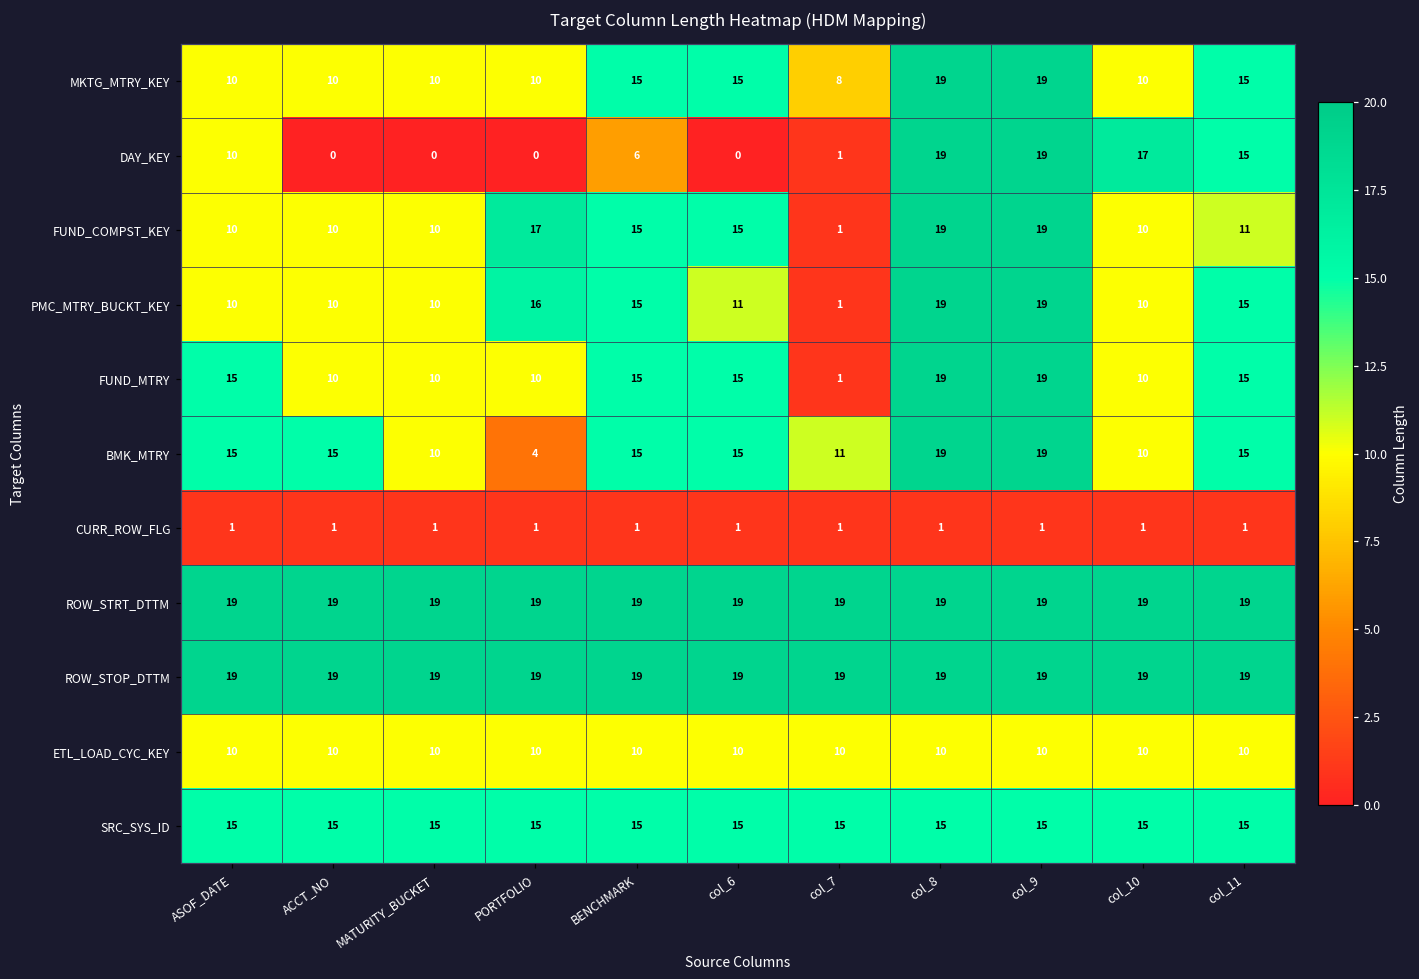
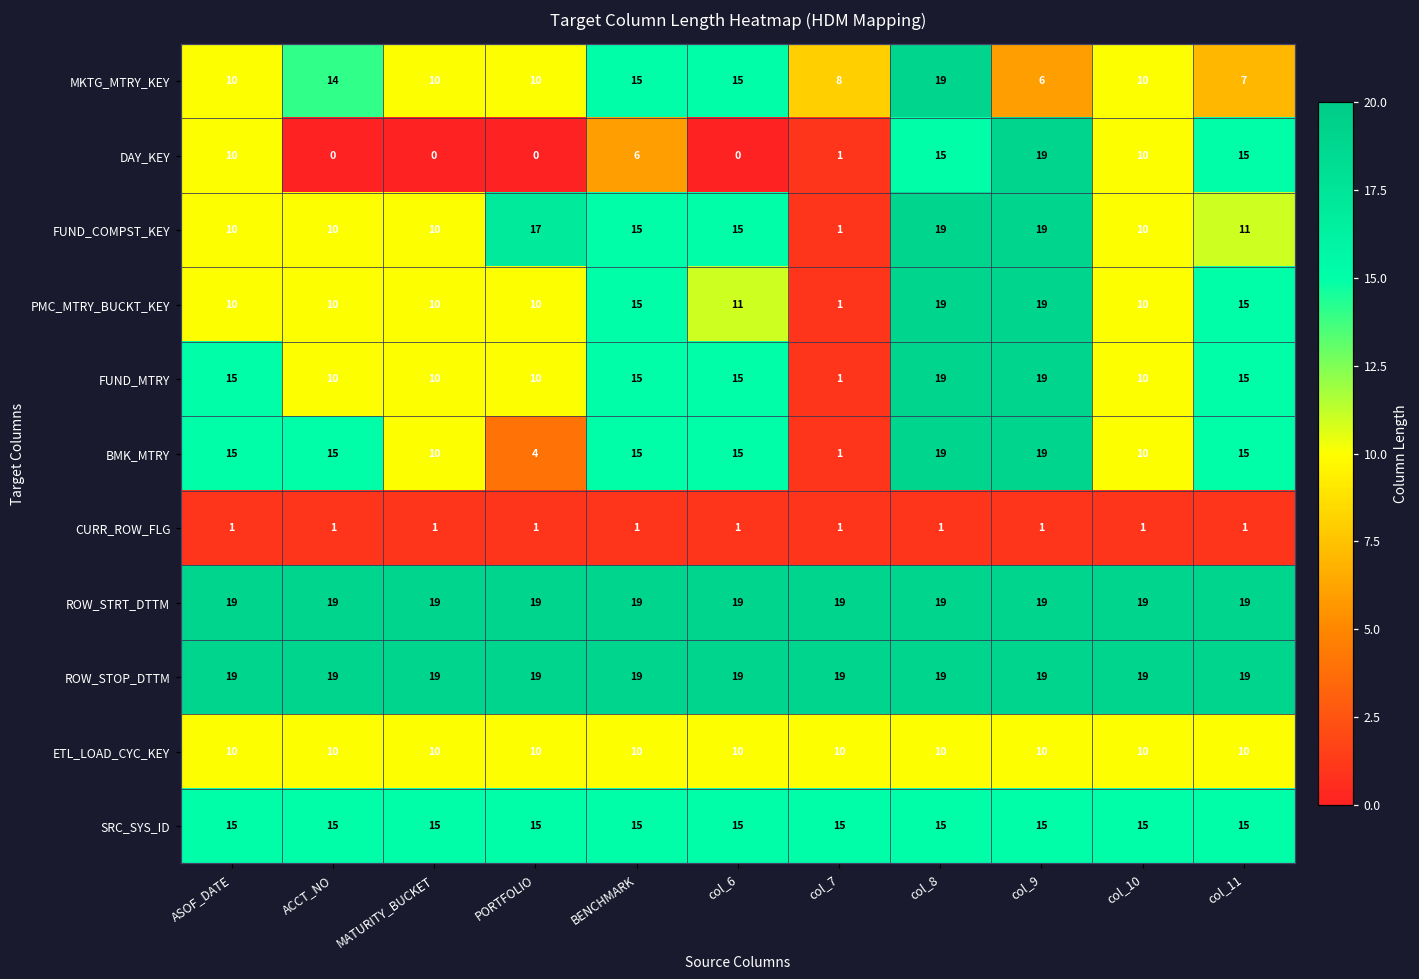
MKTG_MTRY_KEY, ACCT_NO: 10 -> 14
MKTG_MTRY_KEY, col_9: 19 -> 6
MKTG_MTRY_KEY, col_11: 15 -> 7
DAY_KEY, col_8: 19 -> 15
DAY_KEY, col_10: 17 -> 10
PMC_MTRY_BUCKT_KEY, PORTFOLIO: 16 -> 10
BMK_MTRY, col_7: 11 -> 1
